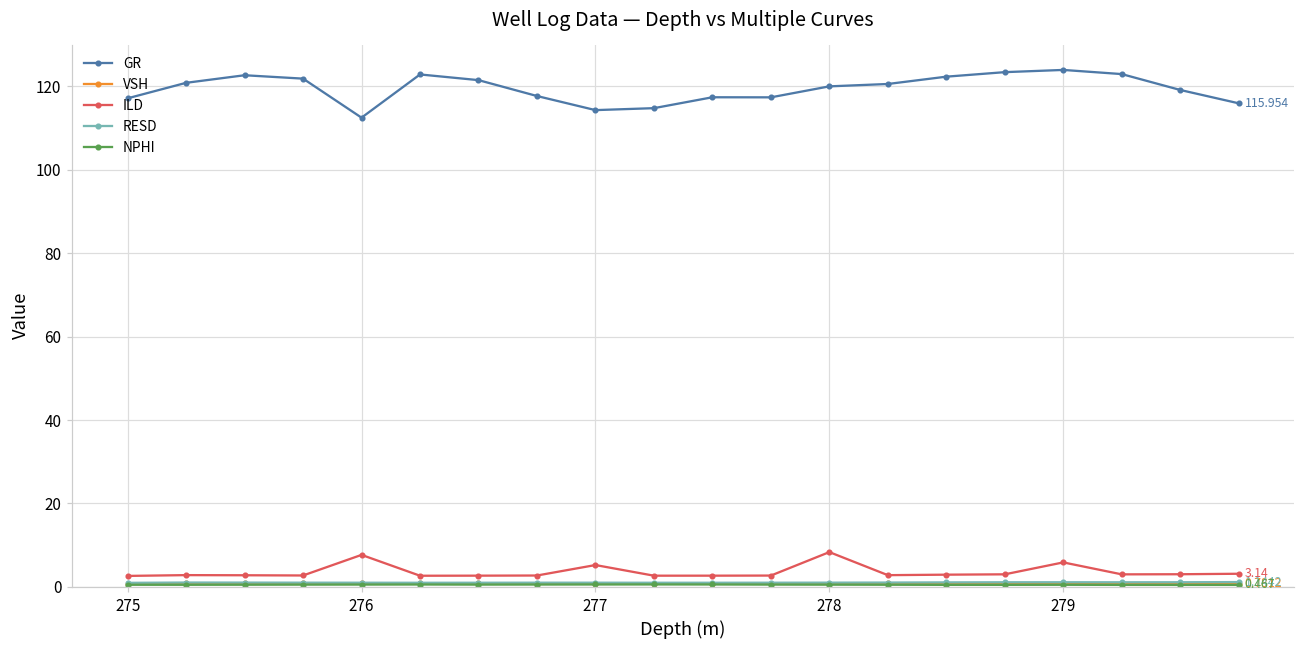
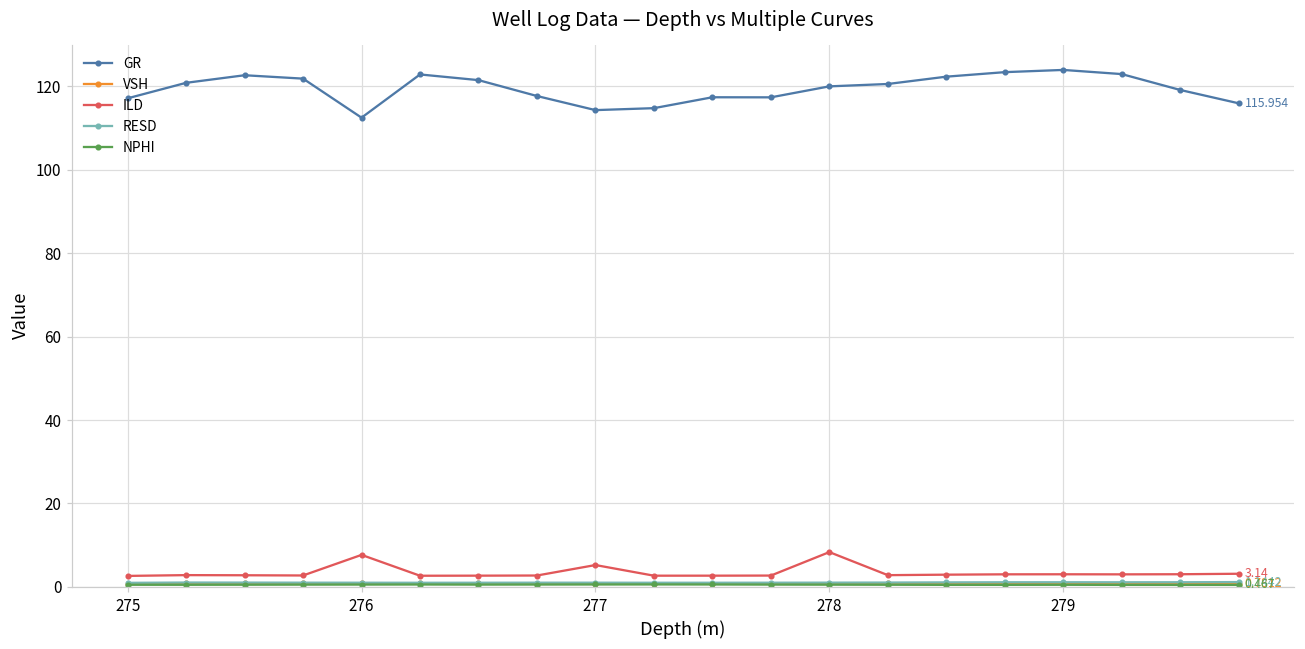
ILD, 279: 6 -> 3
